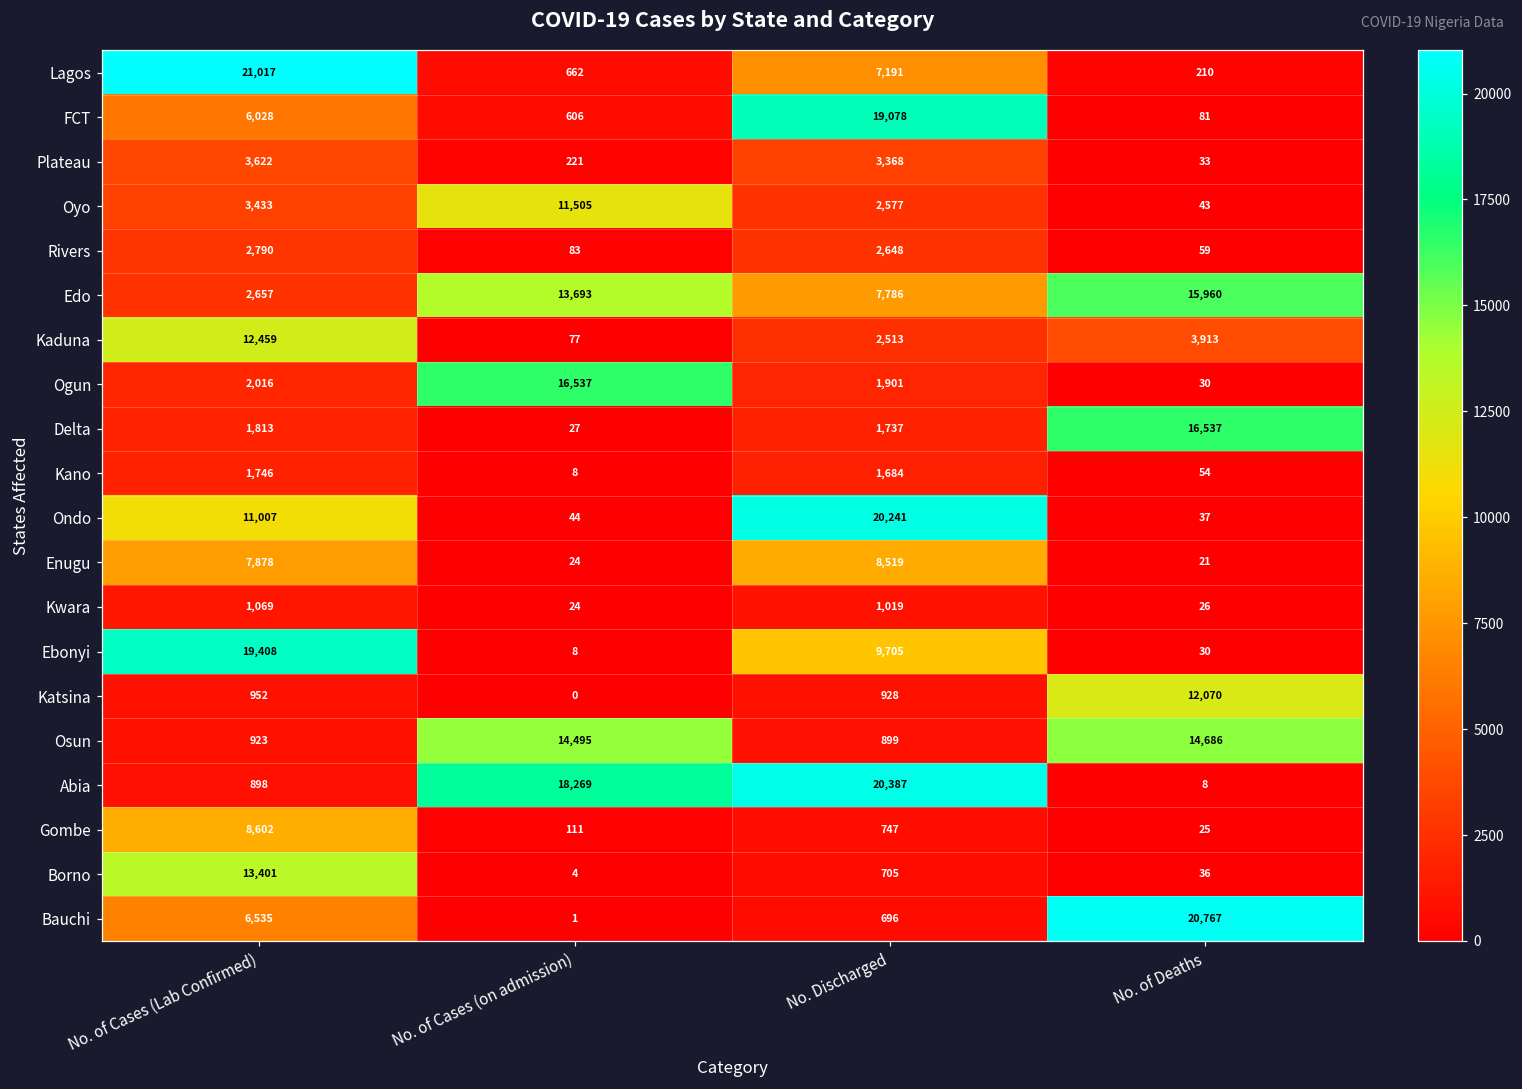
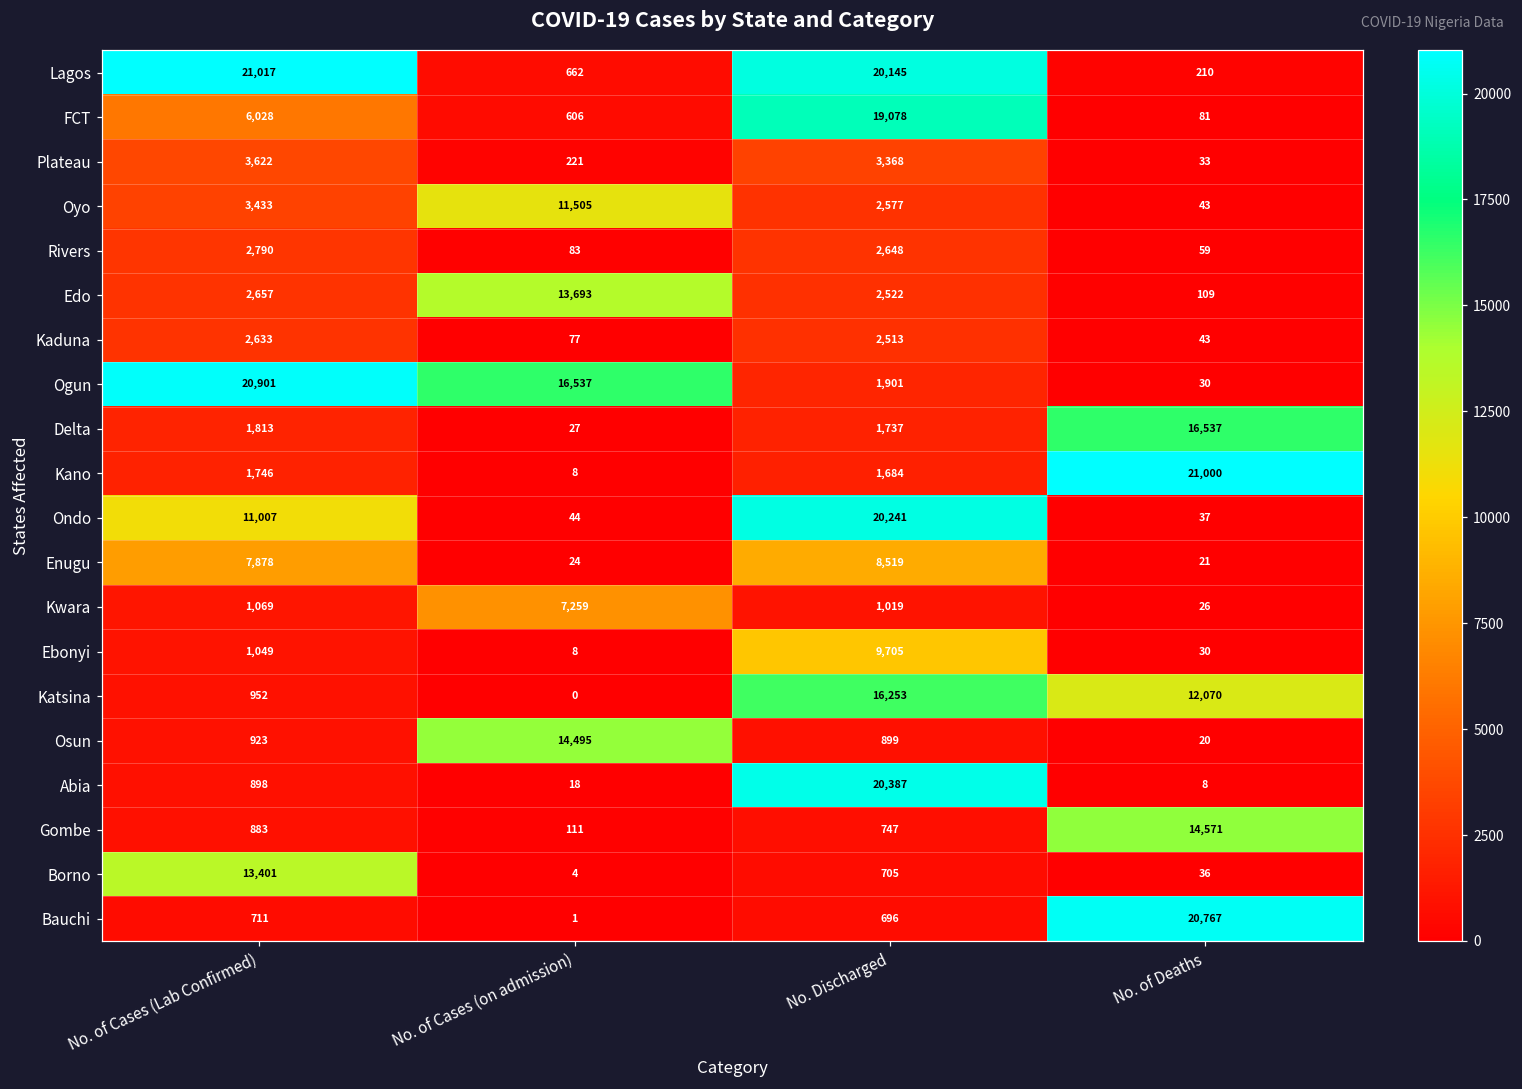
Lagos, No. Discharged: 7,191 -> 20,145
Edo, No. Discharged: 7,786 -> 2,522
Edo, No. of Deaths: 15,960 -> 109
Kaduna, No. of Cases (Lab Confirmed): 12,459 -> 2,633
Kaduna, No. of Deaths: 3,913 -> 43
Ogun, No. of Cases (Lab Confirmed): 2,016 -> 20,901
Kano, No. of Deaths: 54 -> 21,000
Kwara, No. of Cases (on admission): 24 -> 7,259
Ebonyi, No. of Cases (Lab Confirmed): 19,408 -> 1,049
Katsina, No. Discharged: 928 -> 16,253
Osun, No. of Deaths: 14,686 -> 20
Abia, No. of Cases (on admission): 18,269 -> 18
Gombe, No. of Cases (Lab Confirmed): 8,602 -> 883
Gombe, No. of Deaths: 25 -> 14,571
Bauchi, No. of Cases (Lab Confirmed): 6,535 -> 711
